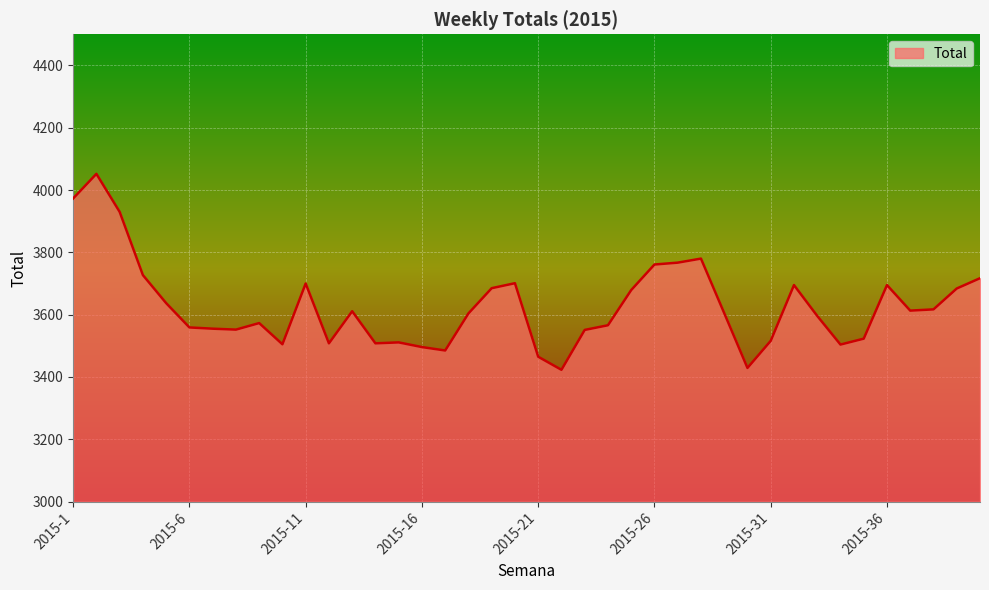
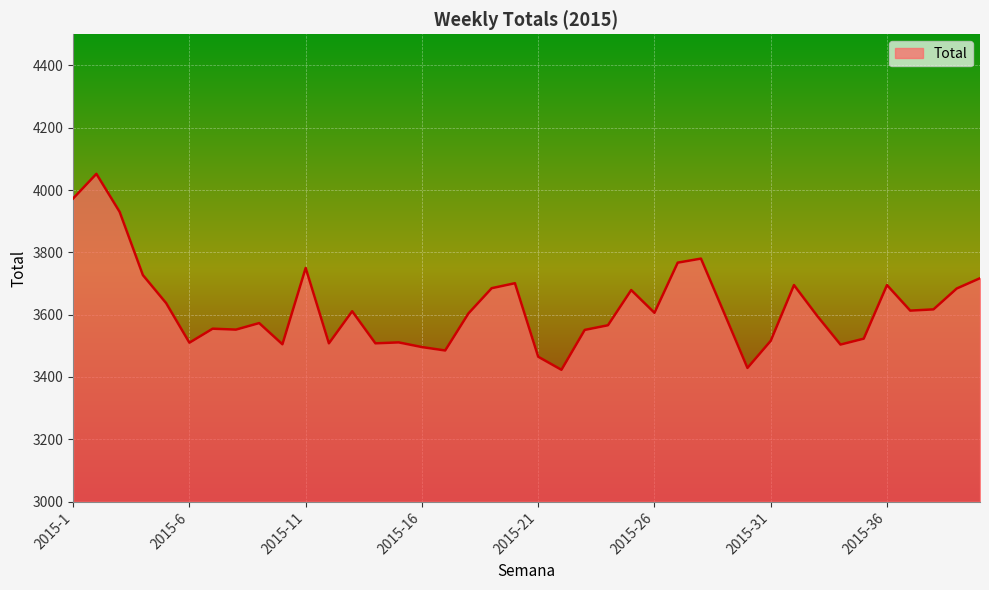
2015-6: 3560 -> 3510
2015-11: 3700 -> 3750
2015-26: 3760 -> 3610
